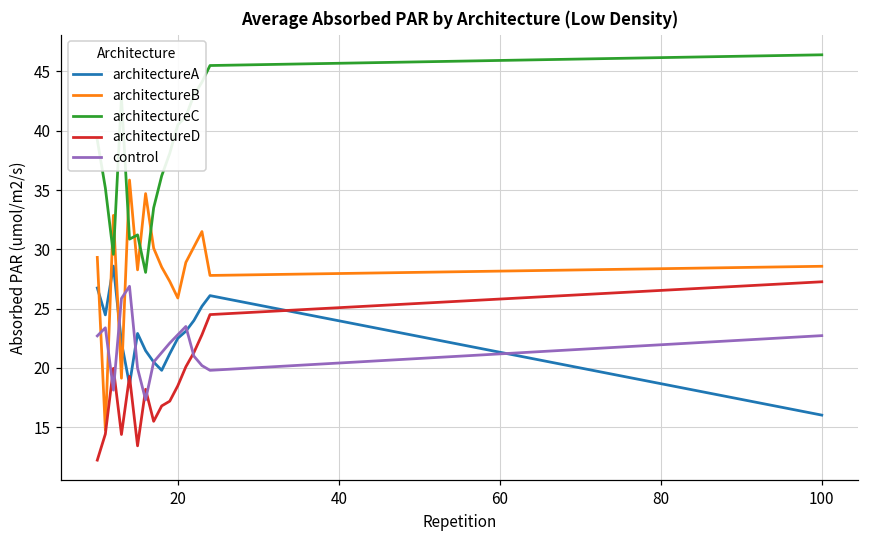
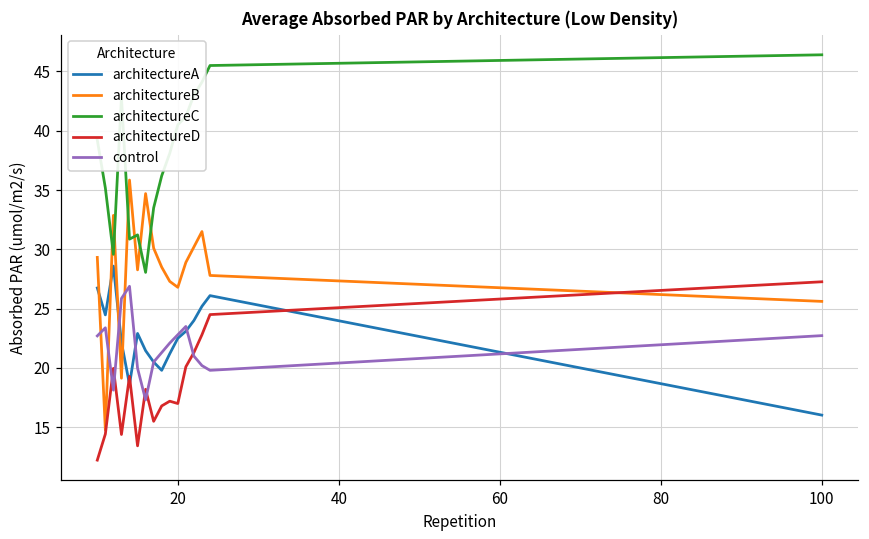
architectureB, 20: 25.9 -> 26.8
architectureD, 20: 18.5 -> 17.0
architectureB, 100: 28.6 -> 25.6
